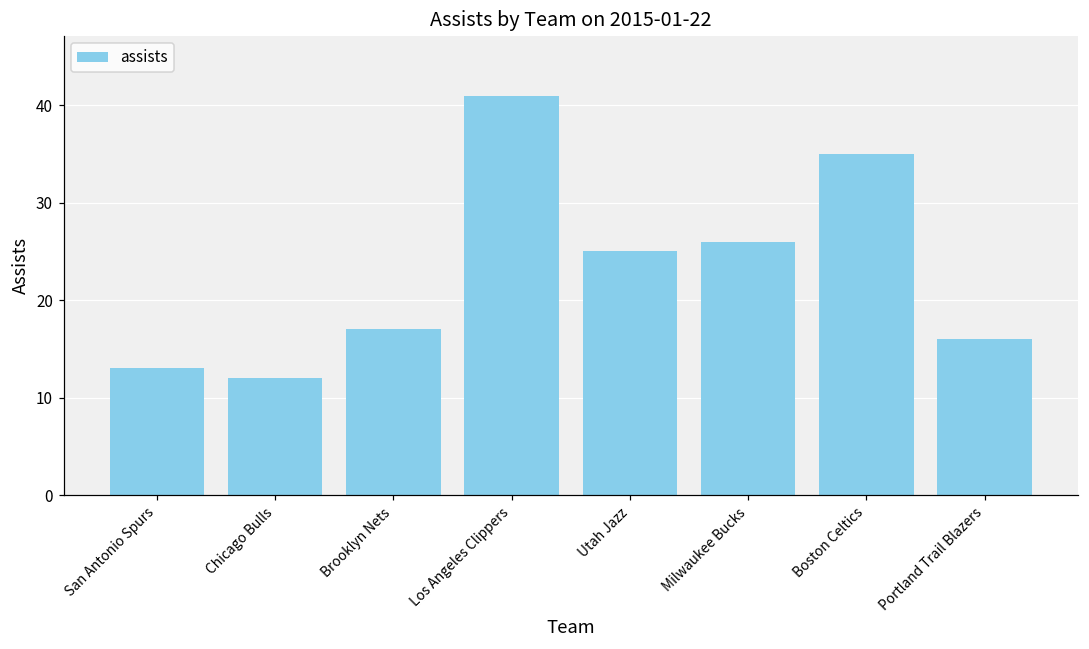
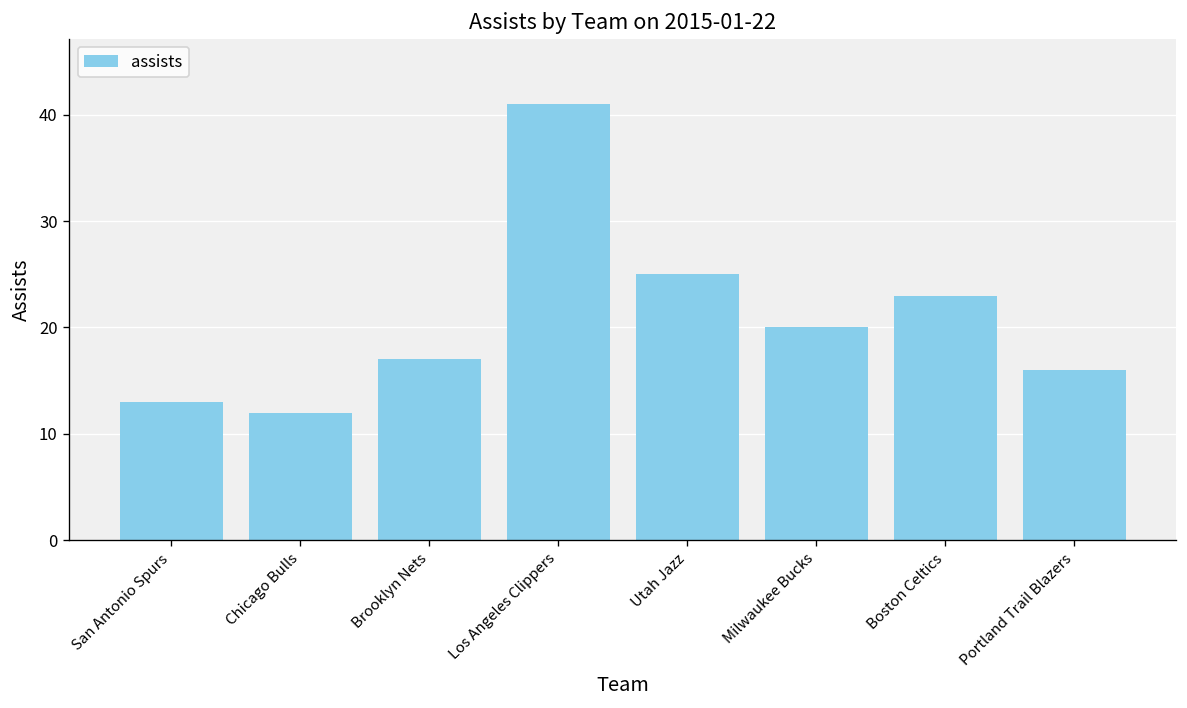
Milwaukee Bucks: 26 -> 20
Boston Celtics: 35 -> 23
